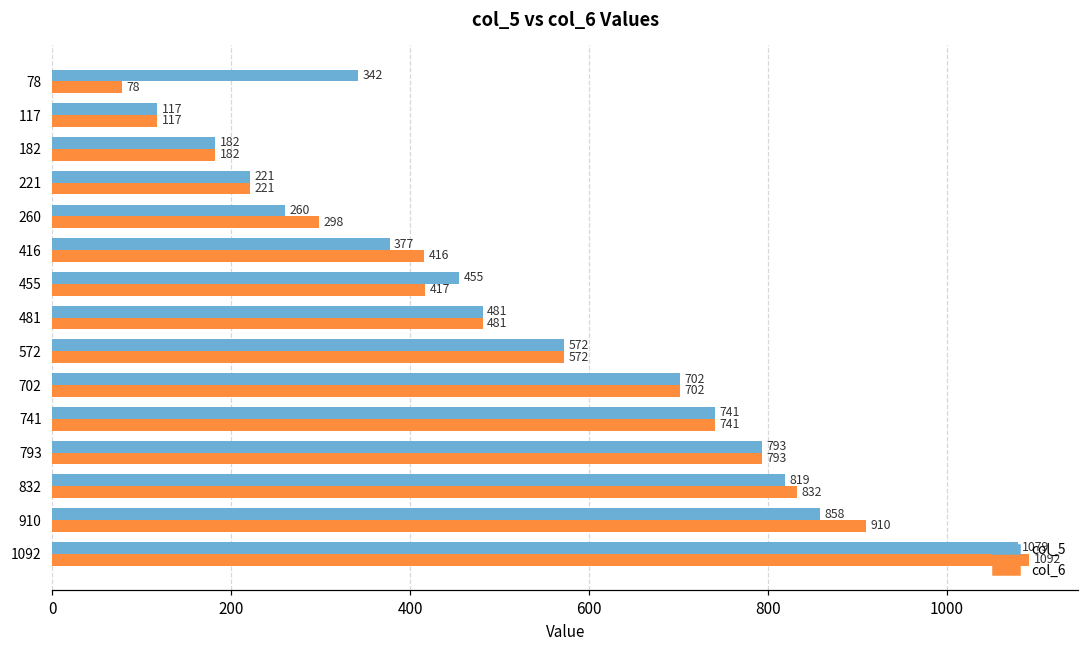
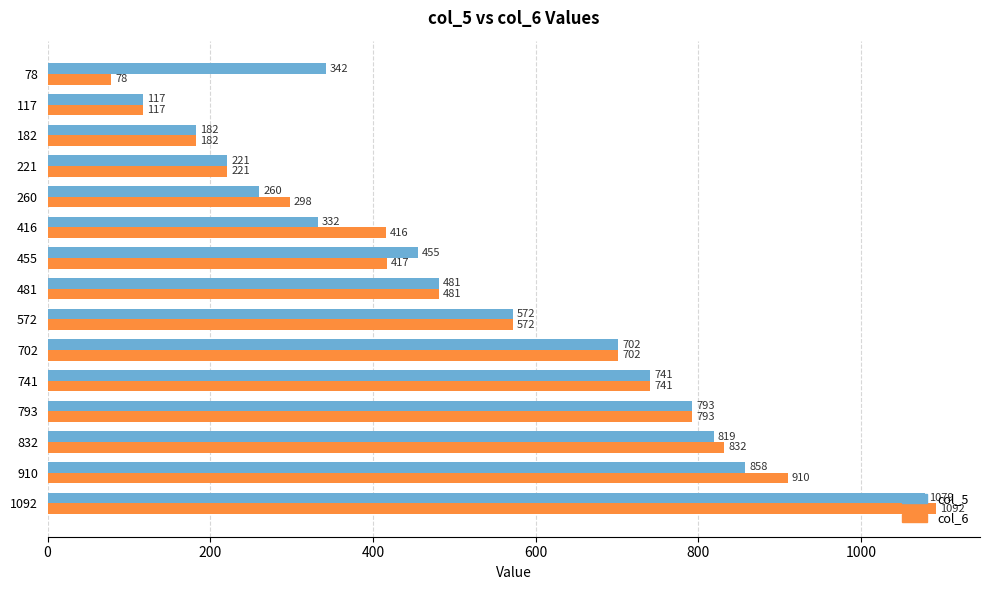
col_5, 416: 377 -> 332
